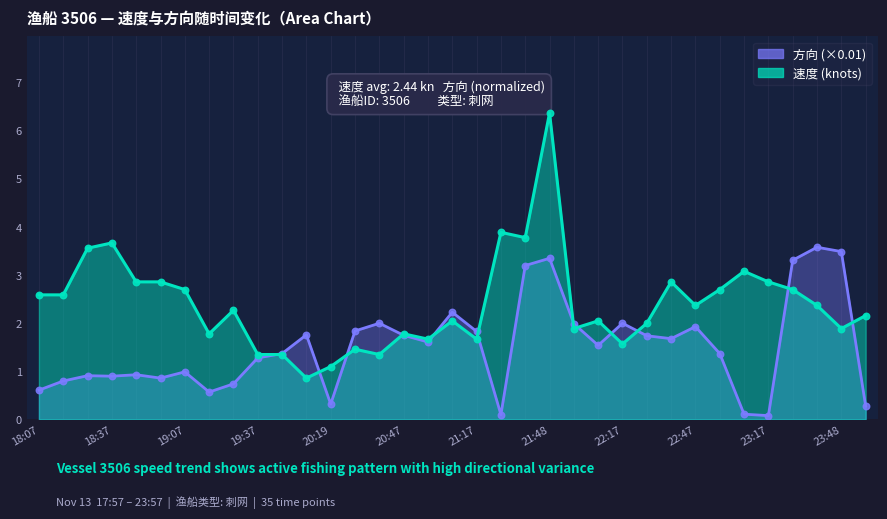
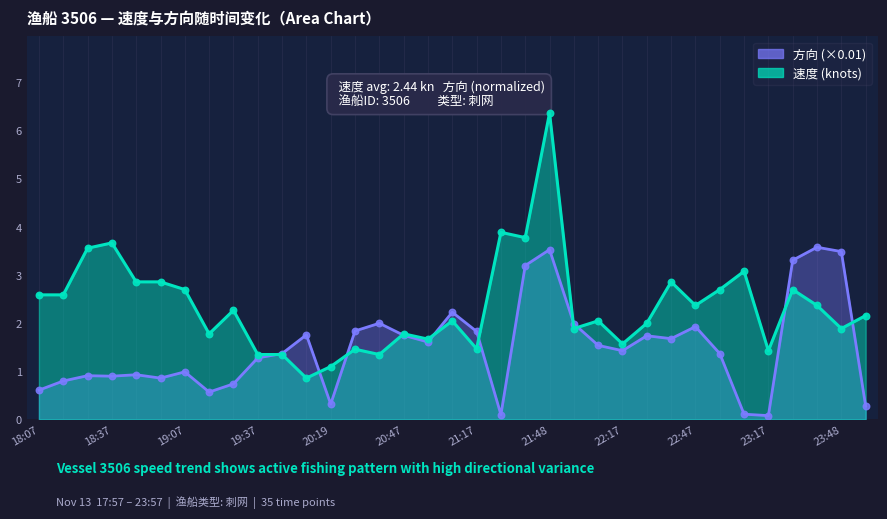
速度 (knots), 21:17: 1.7 -> 1.5
方向 (×0.01), 21:48: 3.4 -> 3.5
方向 (×0.01), 22:17: 2.0 -> 1.4
速度 (knots), 23:17: 2.9 -> 1.4
